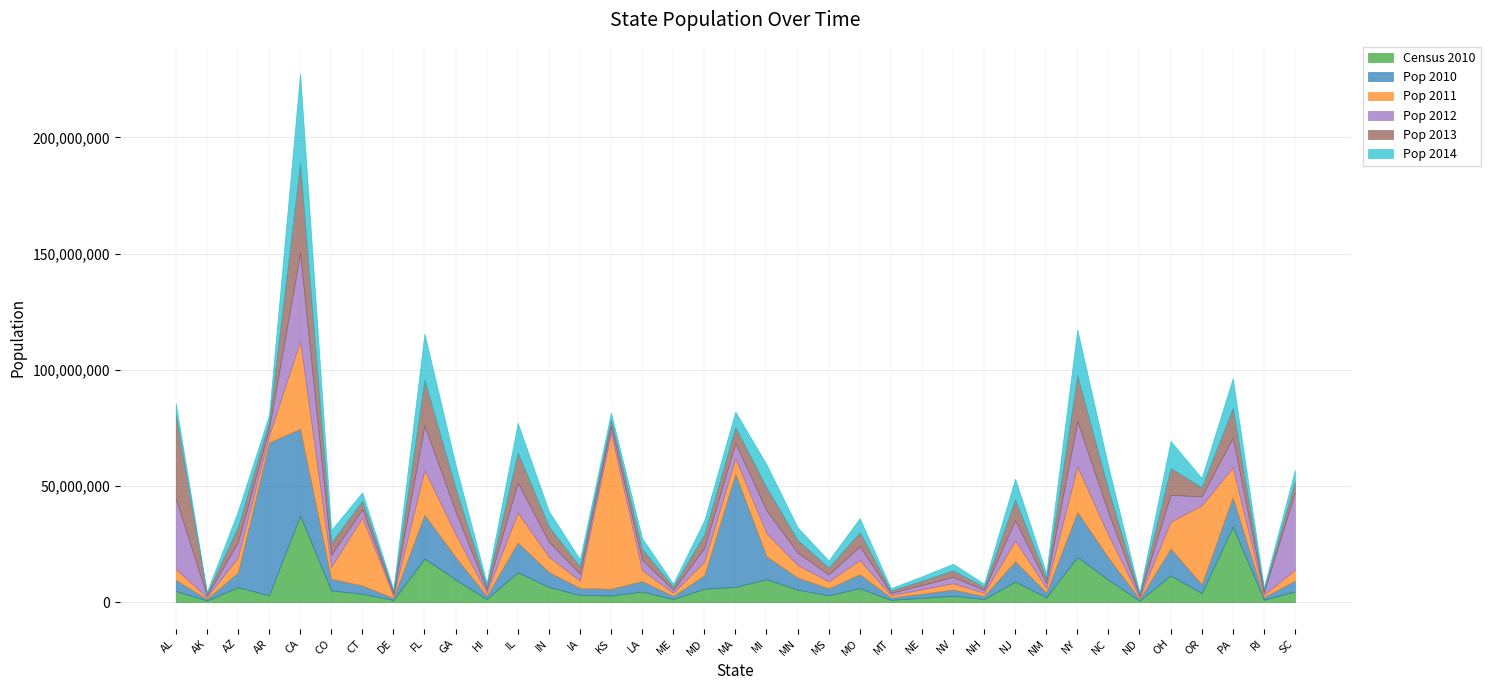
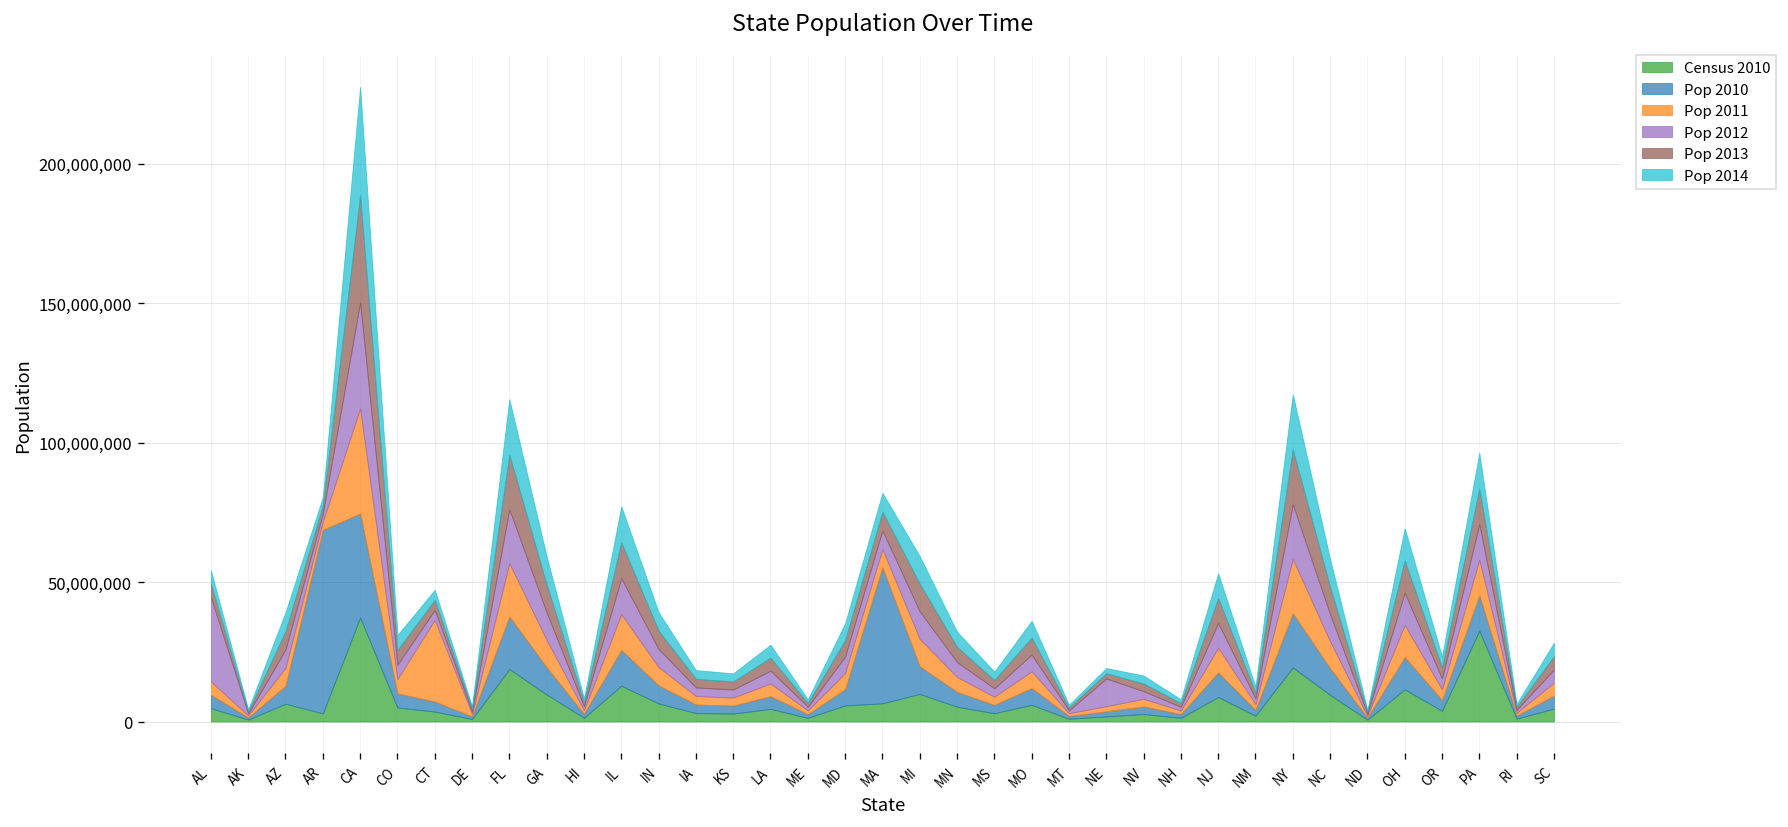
Pop 2013, AL: 36,000,000 -> 5,000,000
Pop 2011, KS: 67,000,000 -> 3,000,000
Pop 2012, NE: 2,000,000 -> 10,000,000
Pop 2011, OR: 34,000,000 -> 4,000,000
Pop 2012, SC: 33,000,000 -> 5,000,000
